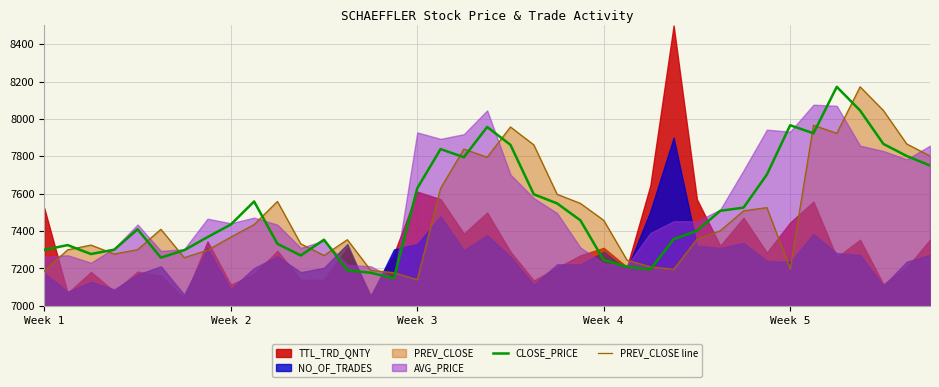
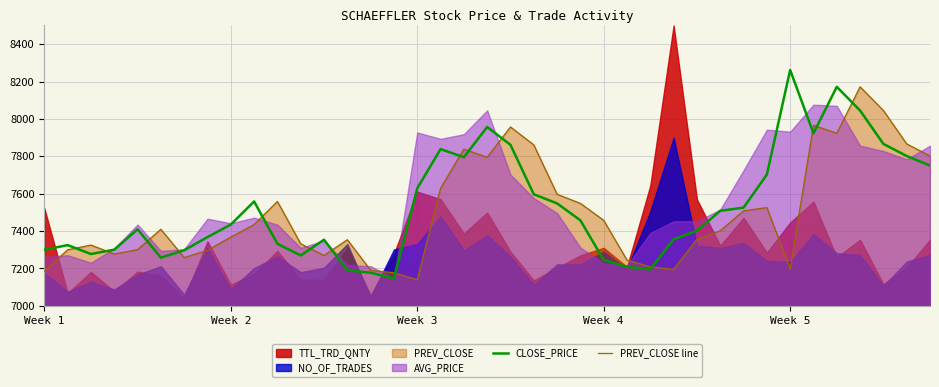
CLOSE_PRICE, Week 5: 7970 -> 8260
